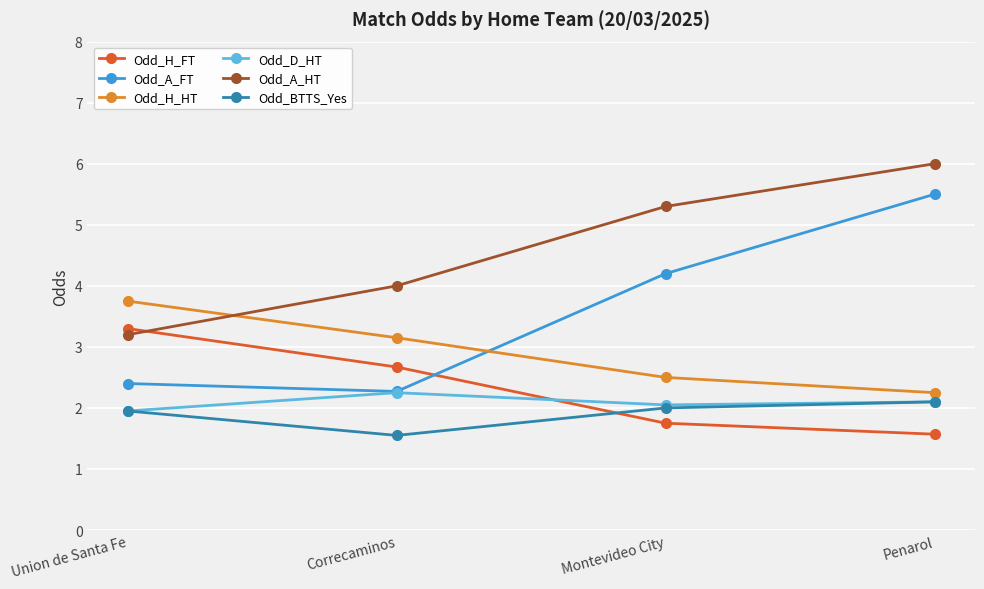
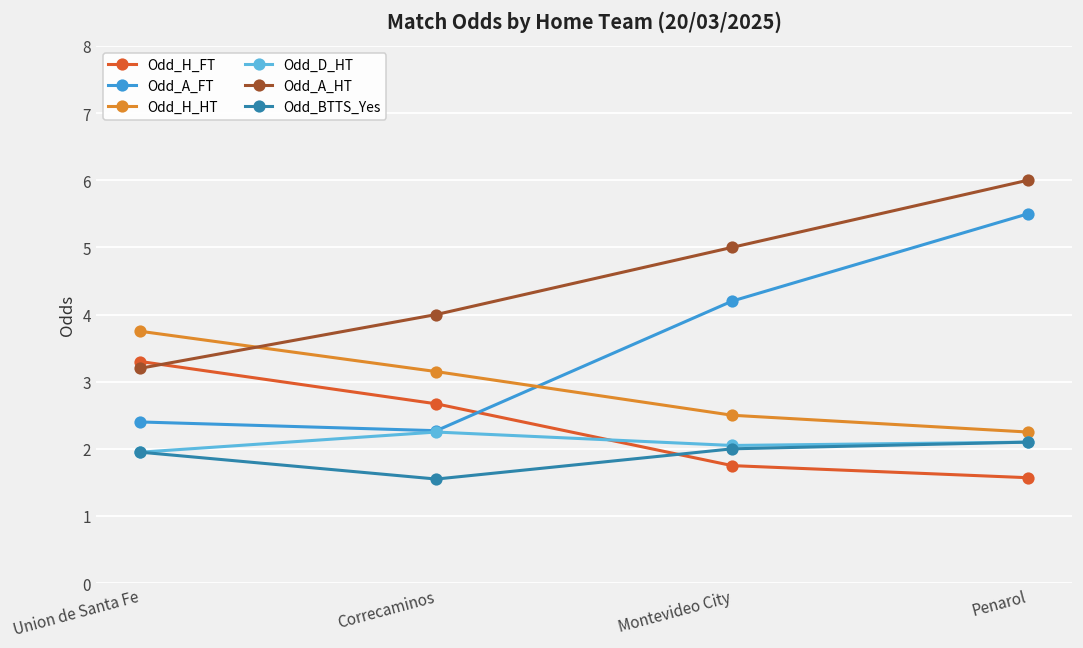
Odd_A_HT, Montevideo City: 5.3 -> 5.0
